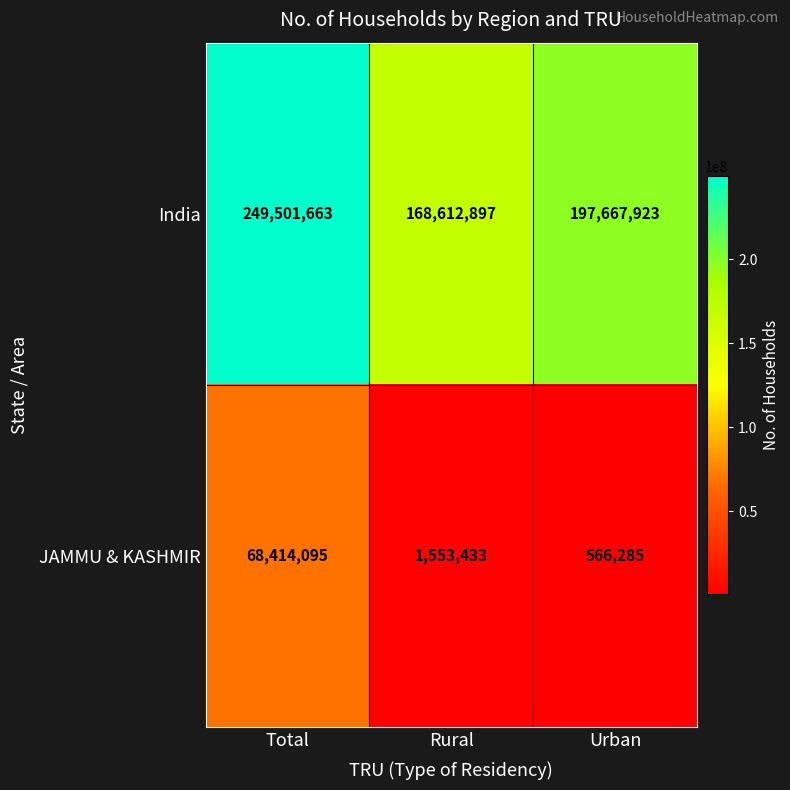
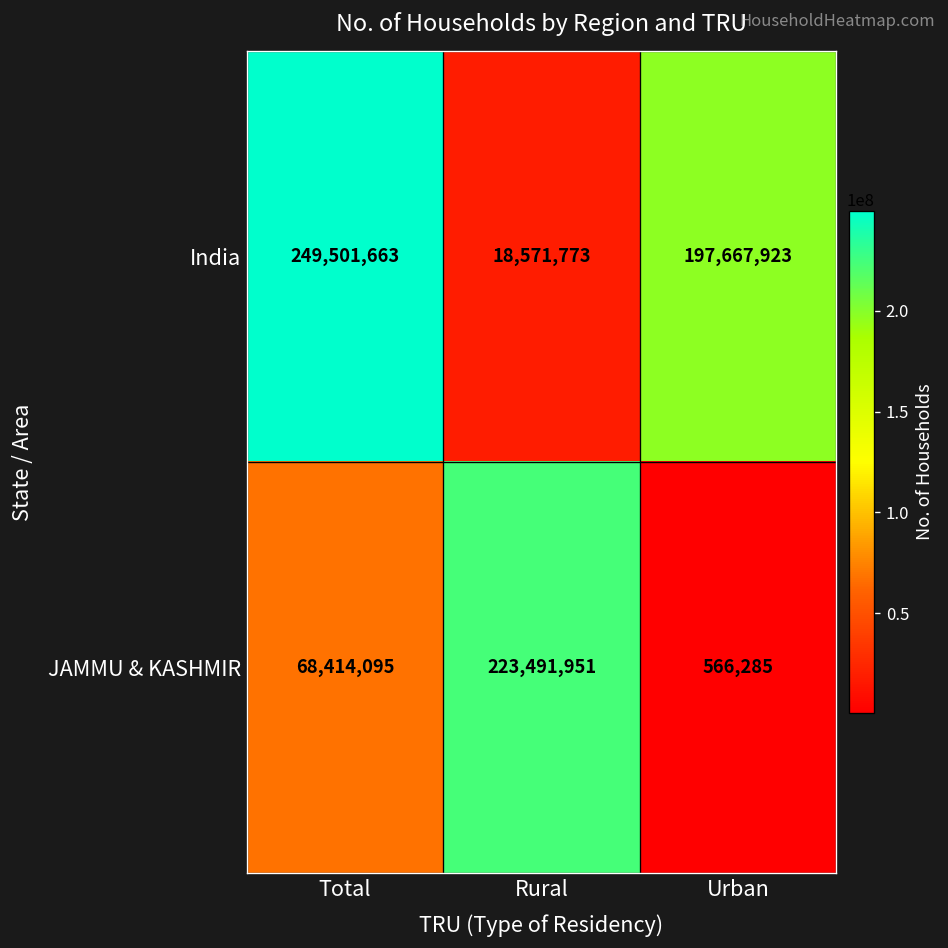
India, Rural: 168,612,897 -> 18,571,773
JAMMU & KASHMIR, Rural: 1,553,433 -> 223,491,951
